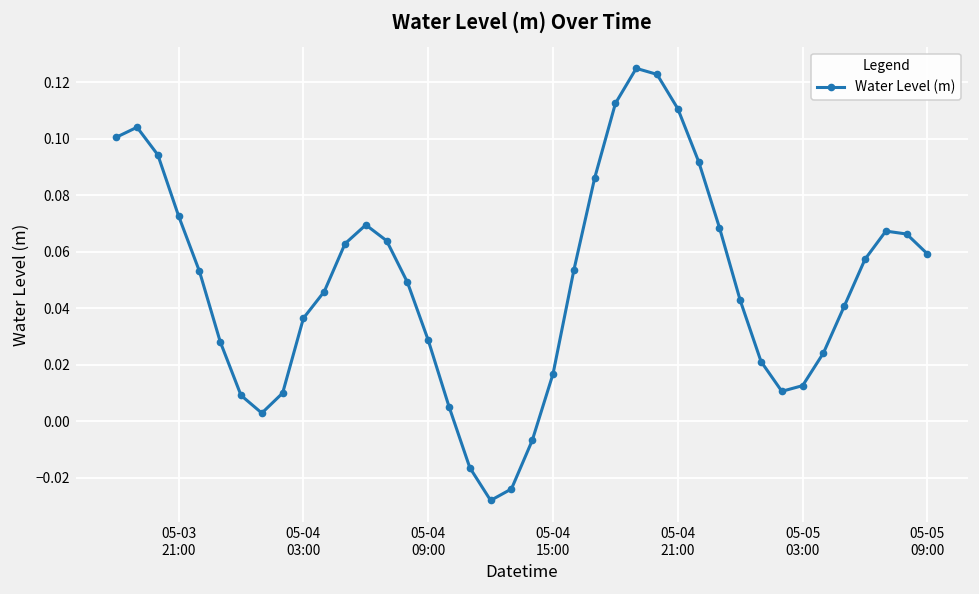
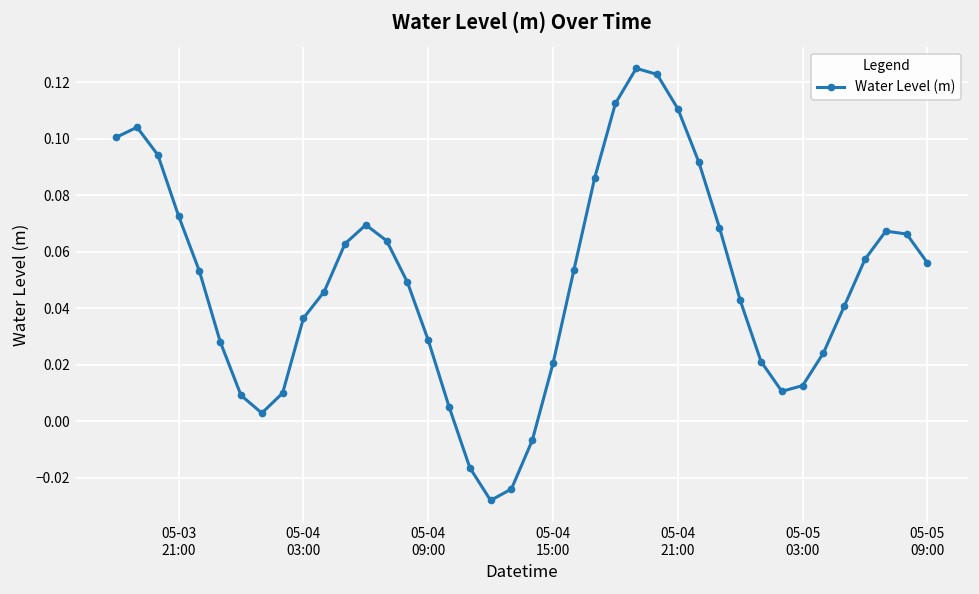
05-04 15:00: 0.017 -> 0.021
05-05 09:00: 0.059 -> 0.056
